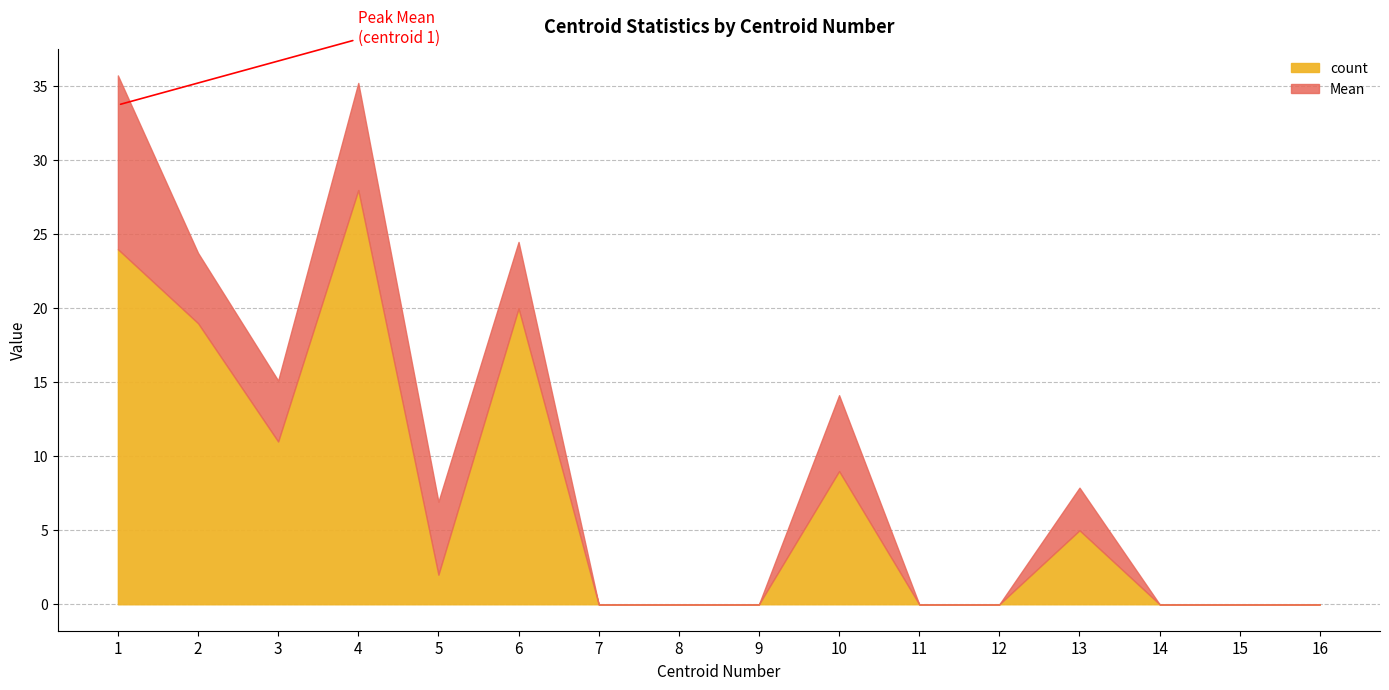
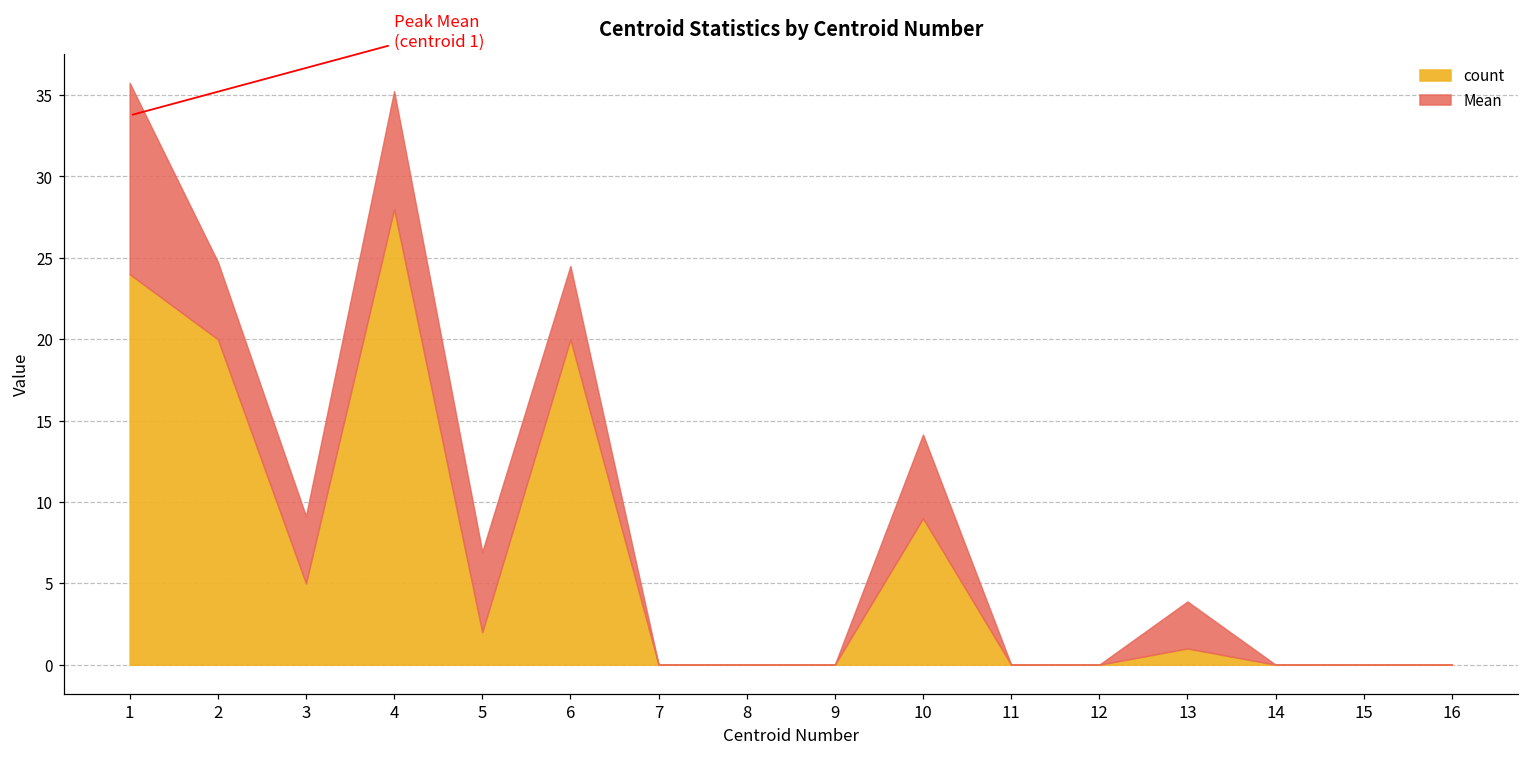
count, 2: 19 -> 20
count, 3: 11 -> 5
count, 13: 5 -> 1
